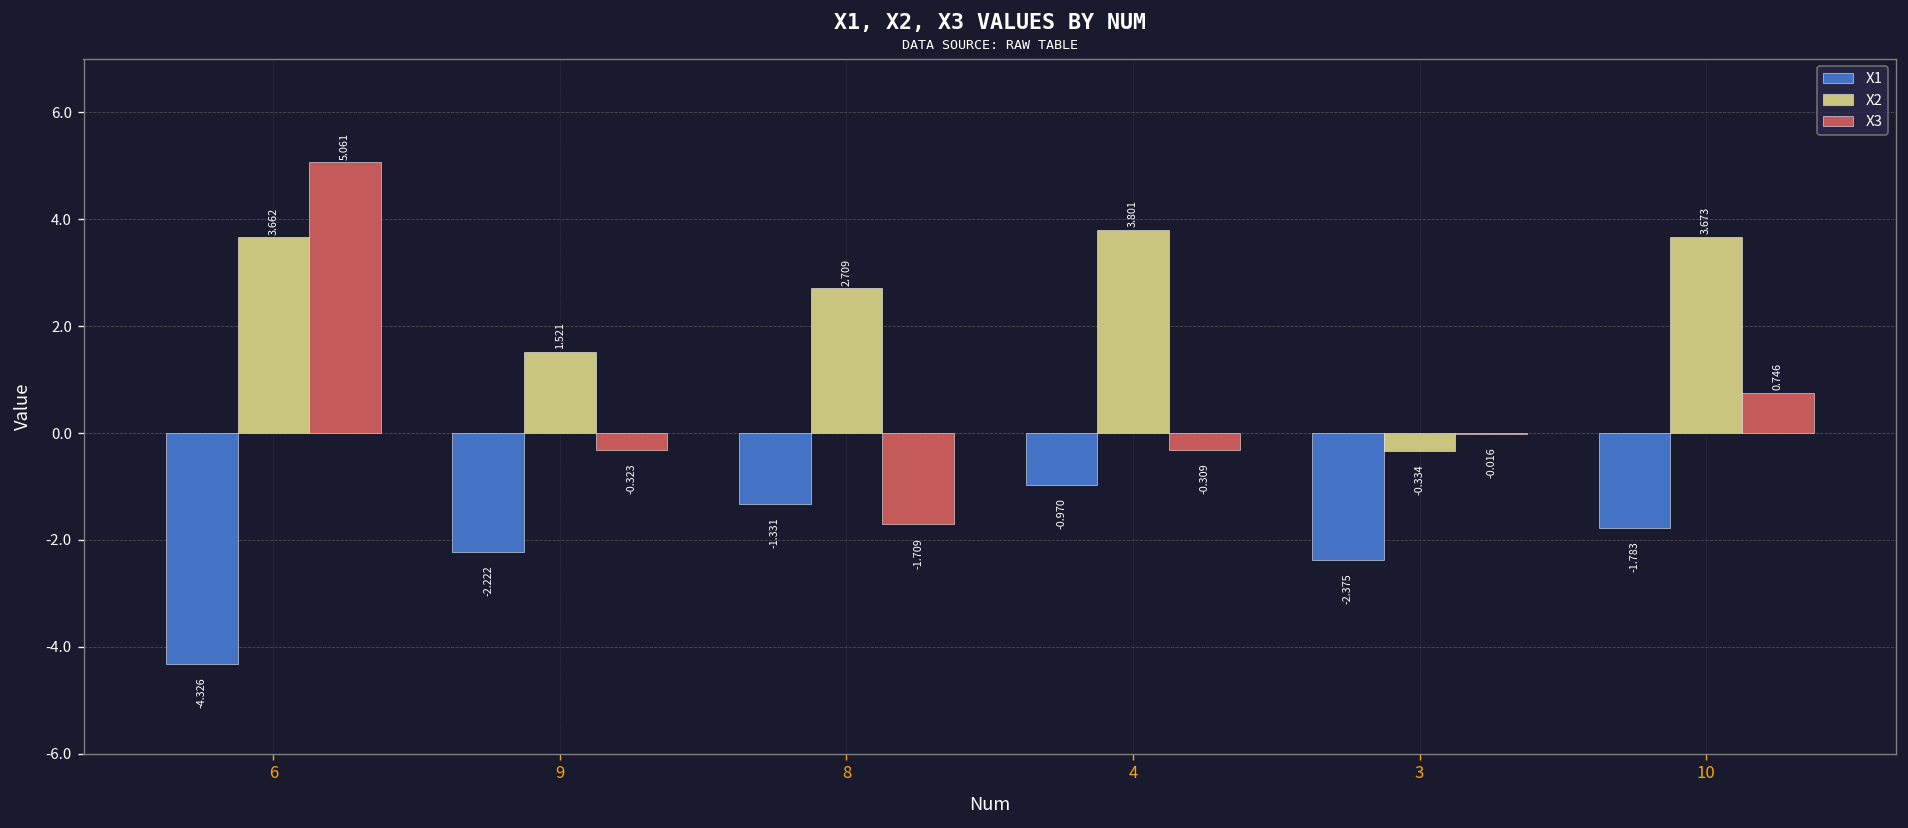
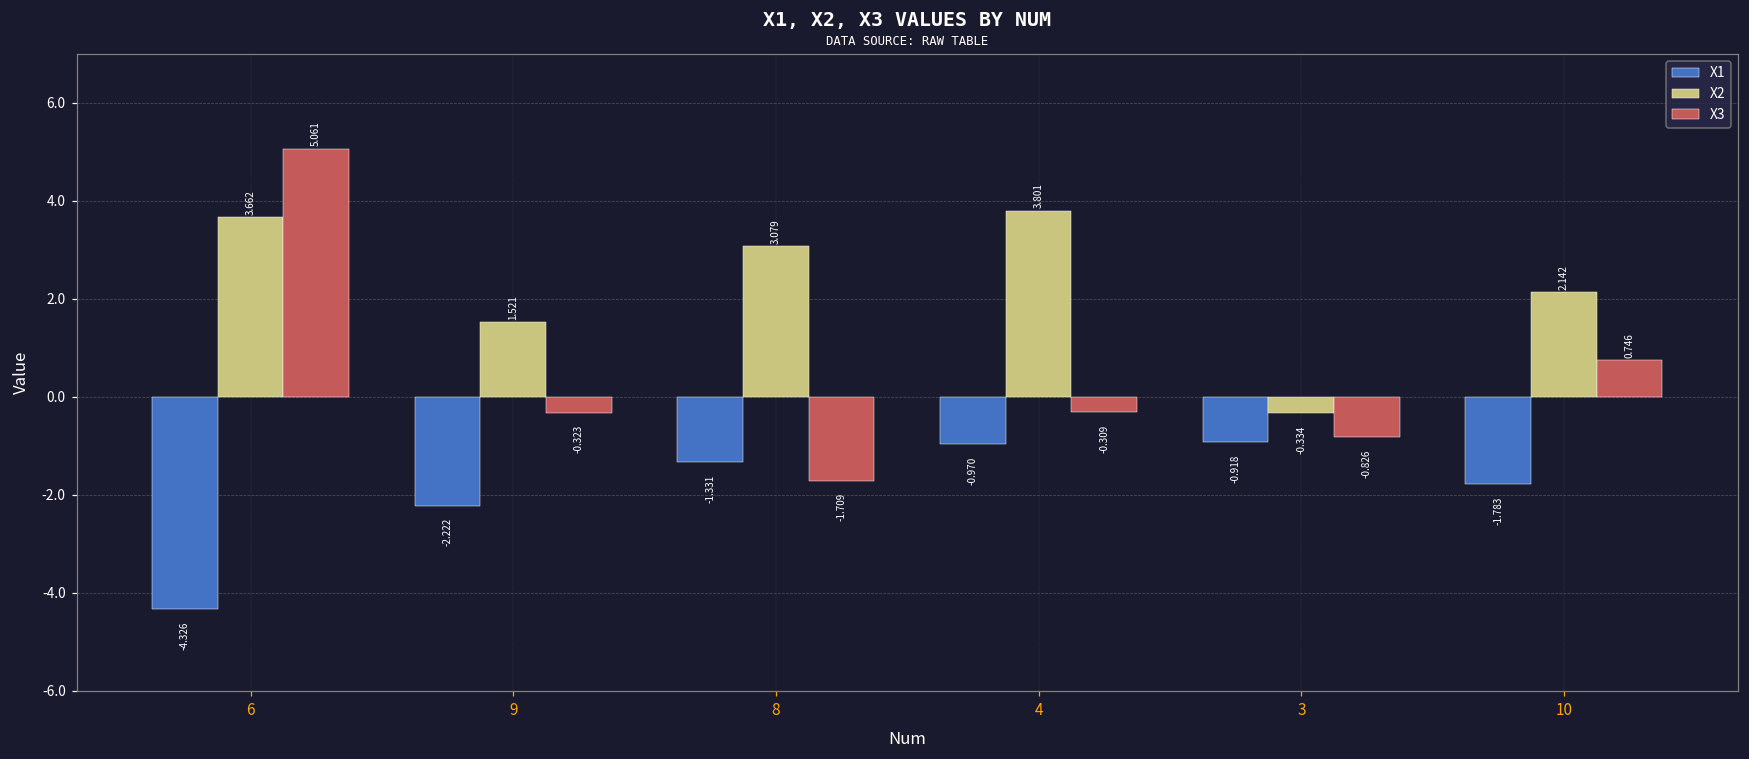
X2, 8: 2.709 -> 3.079
X1, 3: -2.375 -> -0.918
X3, 3: -0.016 -> -0.826
X2, 10: 3.673 -> 2.142
